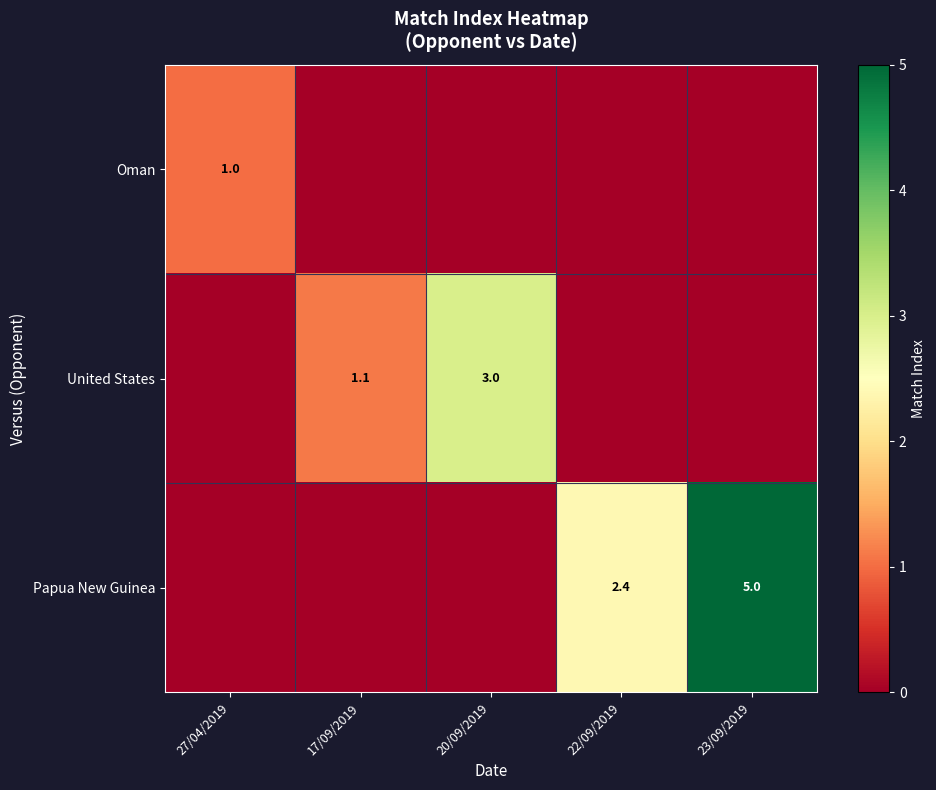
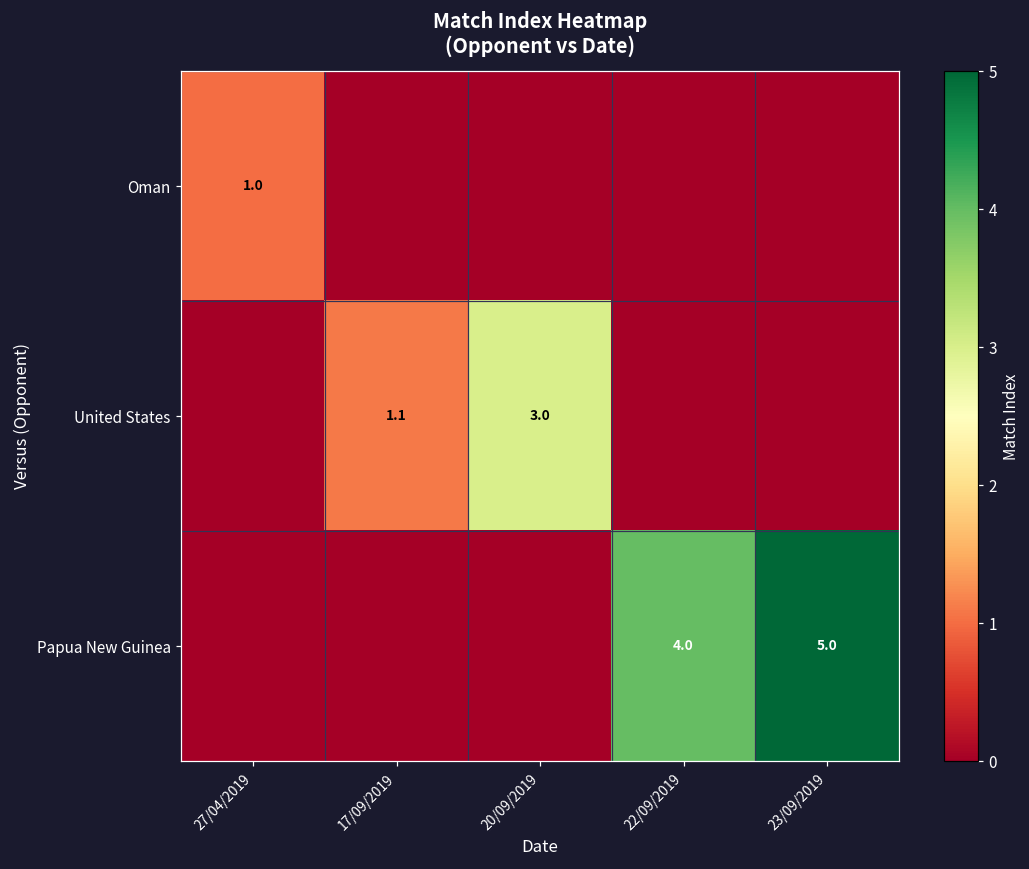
Papua New Guinea, 22/09/2019: 2.4 -> 4.0
